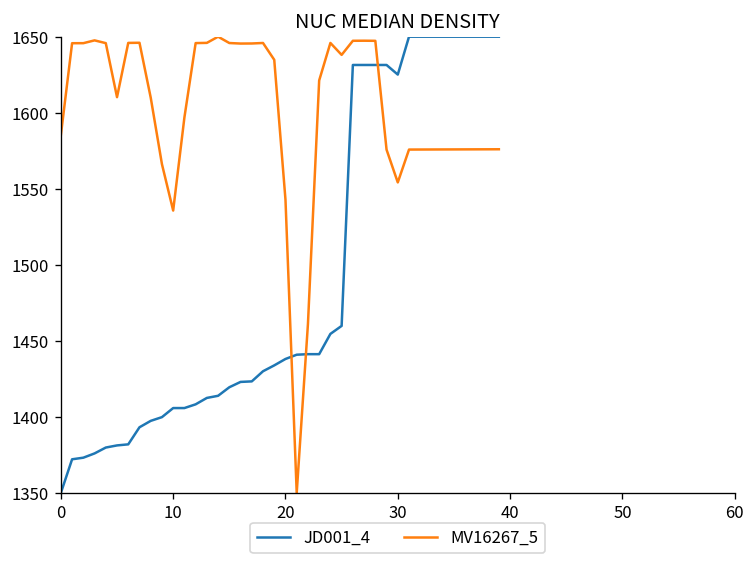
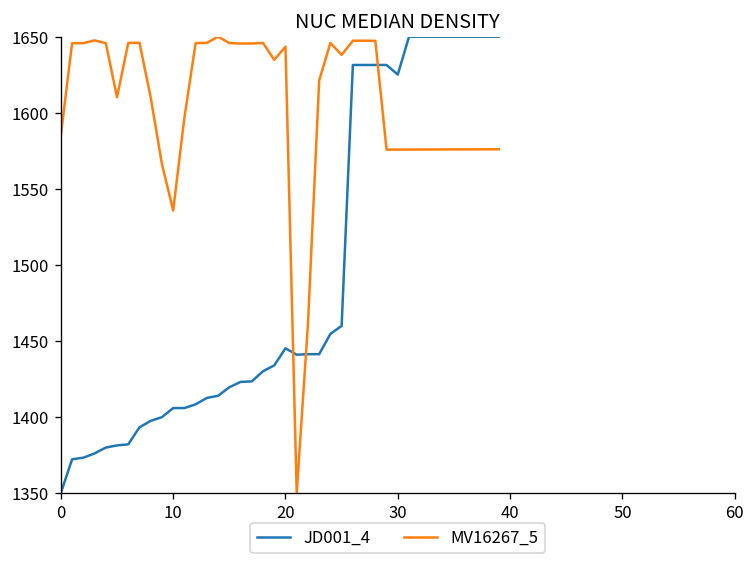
JD001_4, 20: 1438 -> 1445
MV16267_5, 20: 1543 -> 1643
MV16267_5, 30: 1554 -> 1576
